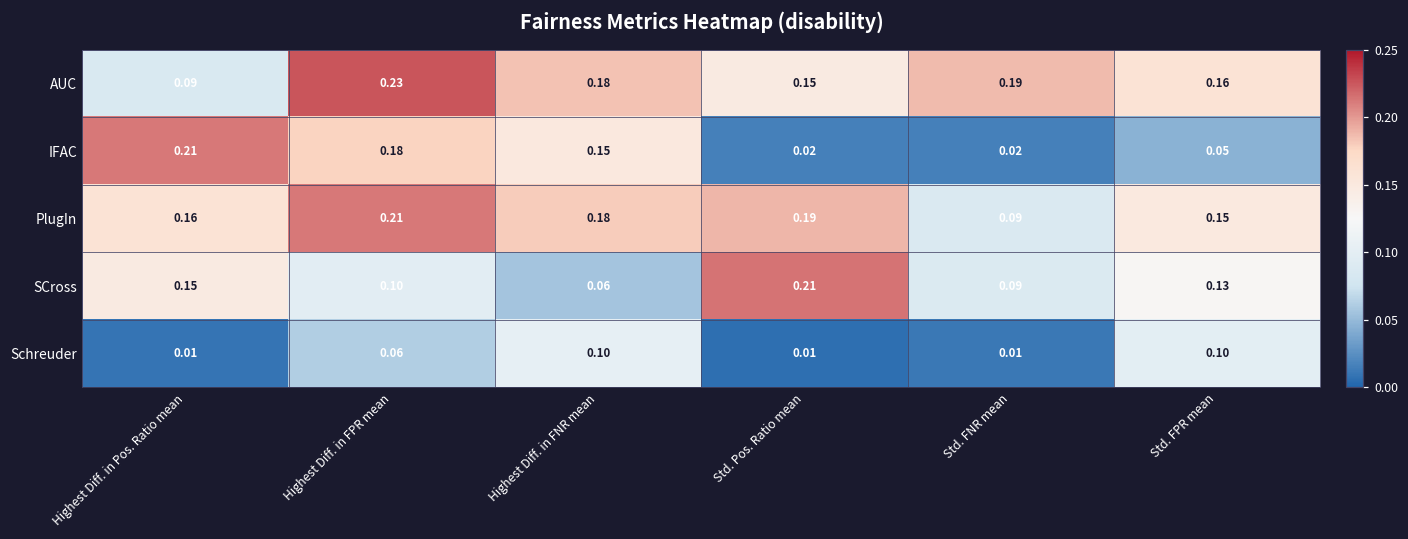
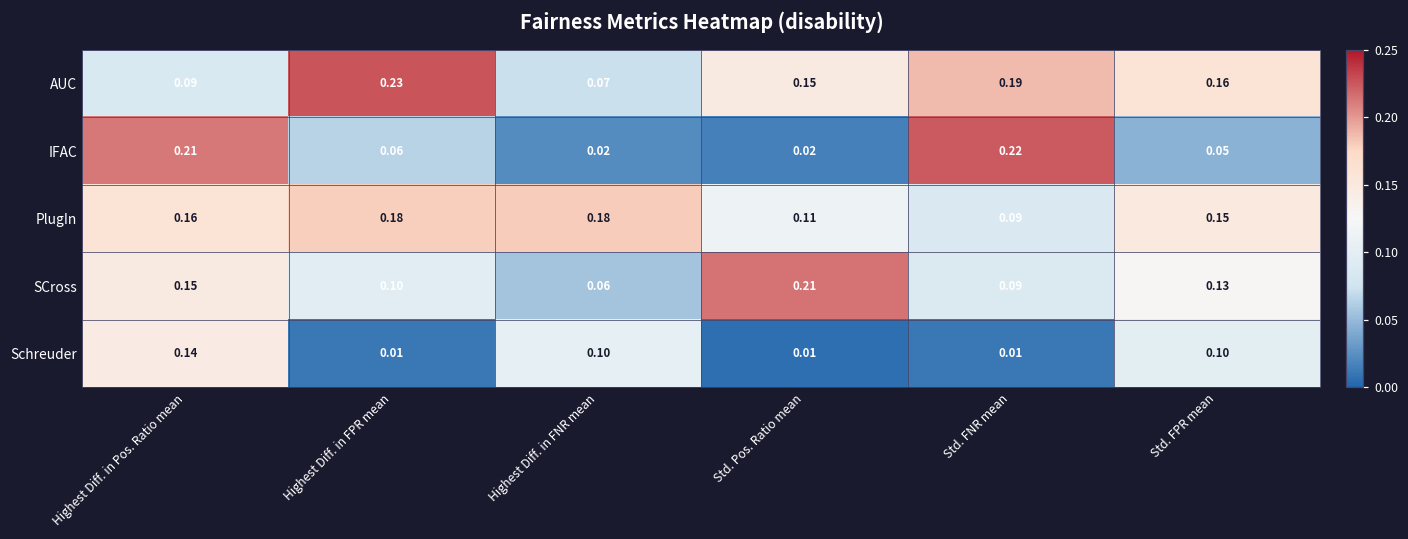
AUC, Highest Diff. in FNR mean: 0.18 -> 0.07
IFAC, Highest Diff. in FPR mean: 0.18 -> 0.06
IFAC, Highest Diff. in FNR mean: 0.15 -> 0.02
IFAC, Std. FNR mean: 0.02 -> 0.22
PlugIn, Highest Diff. in FPR mean: 0.21 -> 0.18
PlugIn, Std. Pos. Ratio mean: 0.19 -> 0.11
Schreuder, Highest Diff. in Pos. Ratio mean: 0.01 -> 0.14
Schreuder, Highest Diff. in FPR mean: 0.06 -> 0.01
